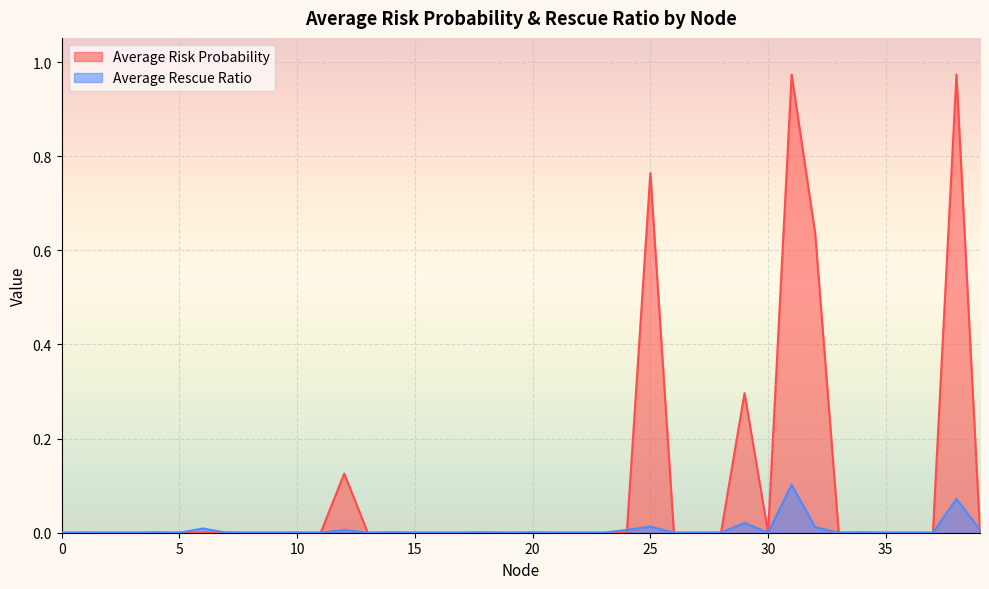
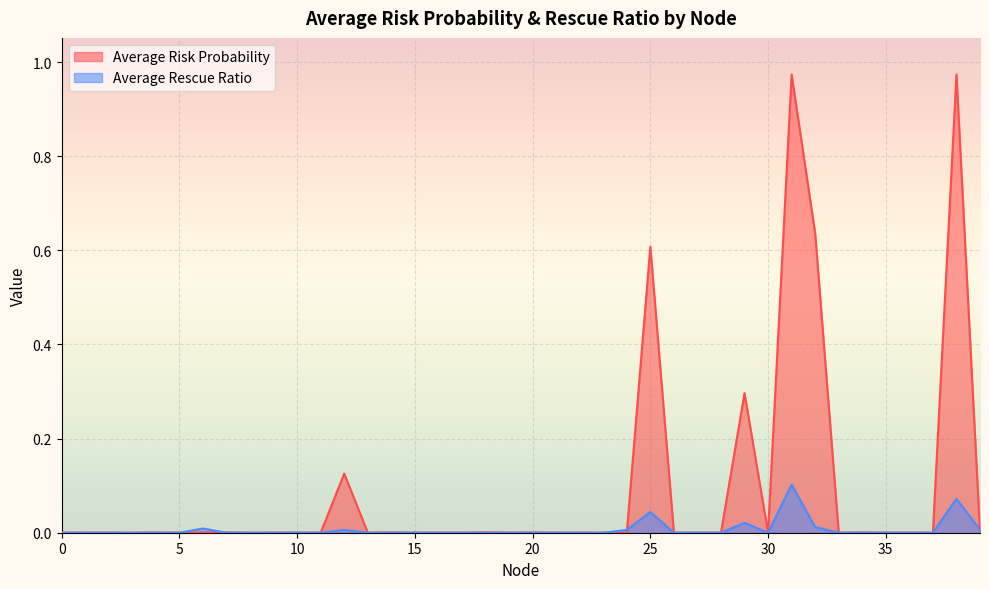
Average Risk Probability, 25: 0.76 -> 0.61
Average Rescue Ratio, 25: 0.01 -> 0.04
